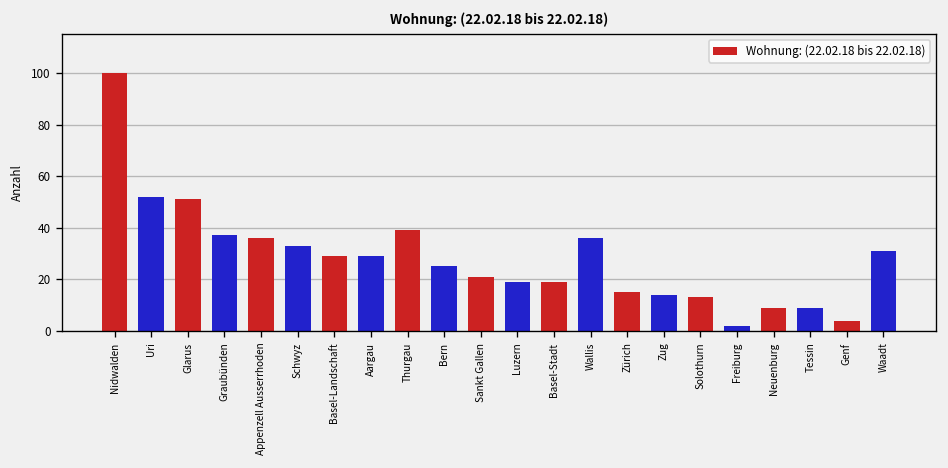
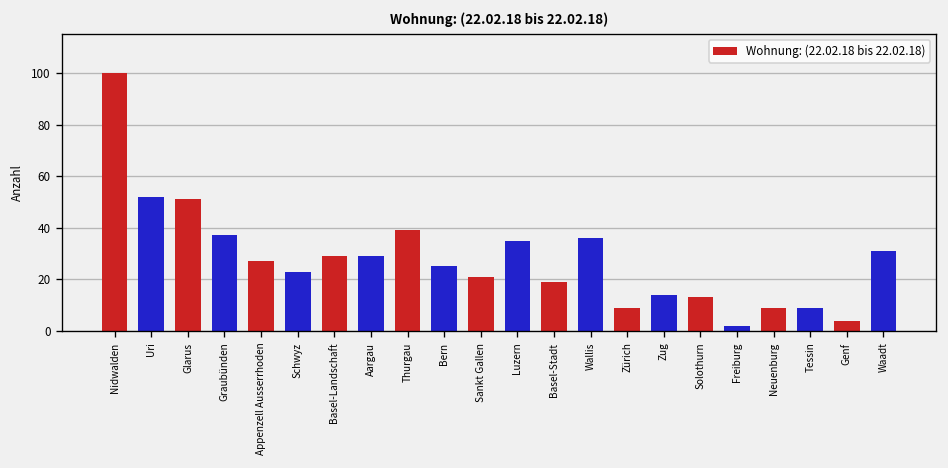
Appenzell Ausserrhoden: 36 -> 27
Schwyz: 33 -> 23
Luzern: 19 -> 35
Zürich: 15 -> 9
